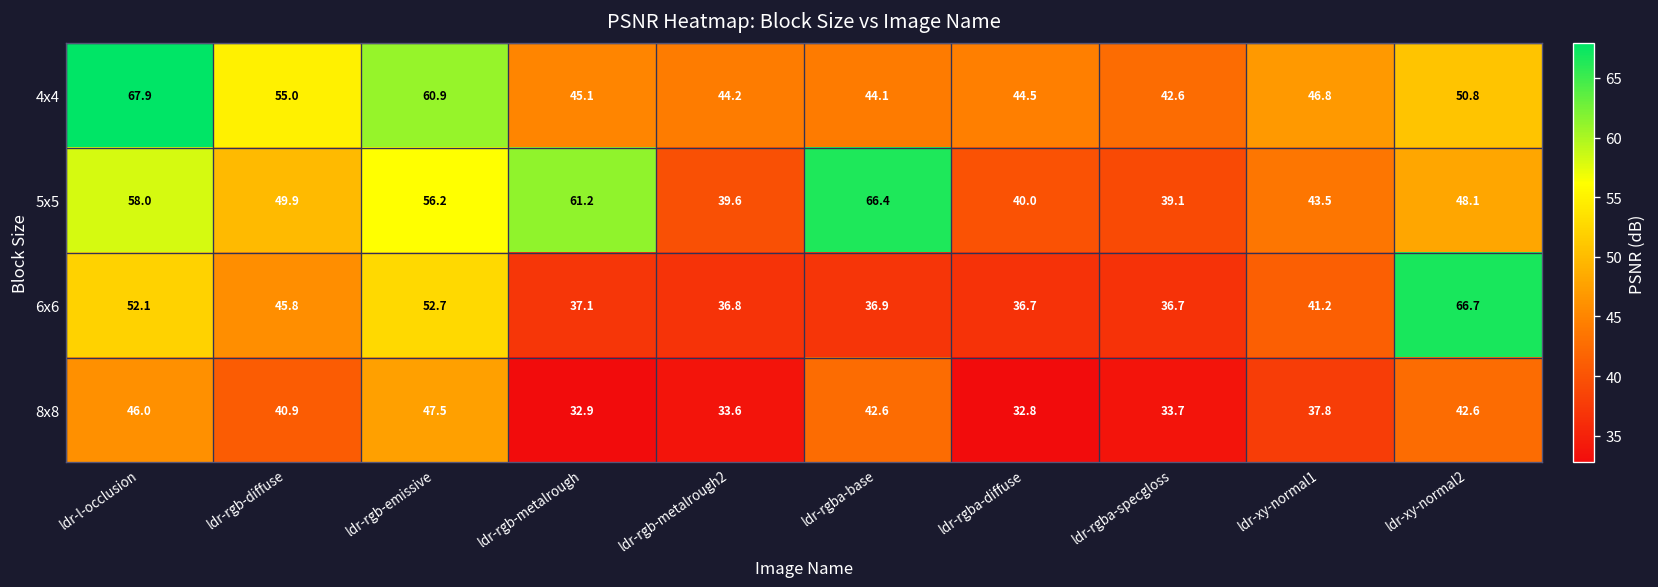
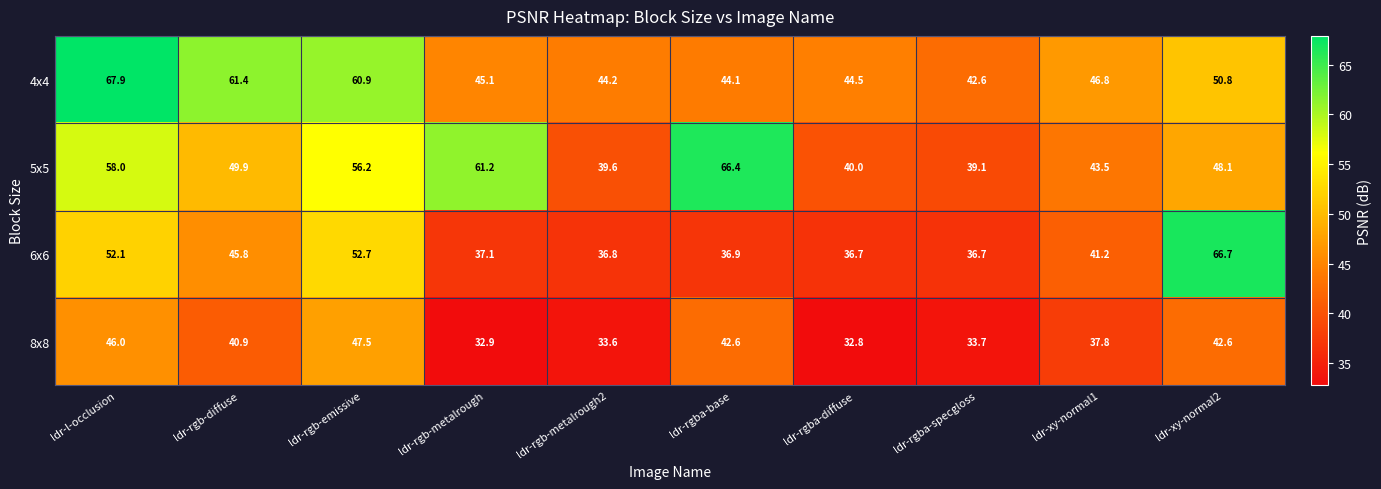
4x4, ldr-rgb-diffuse: 55.0 -> 61.4
